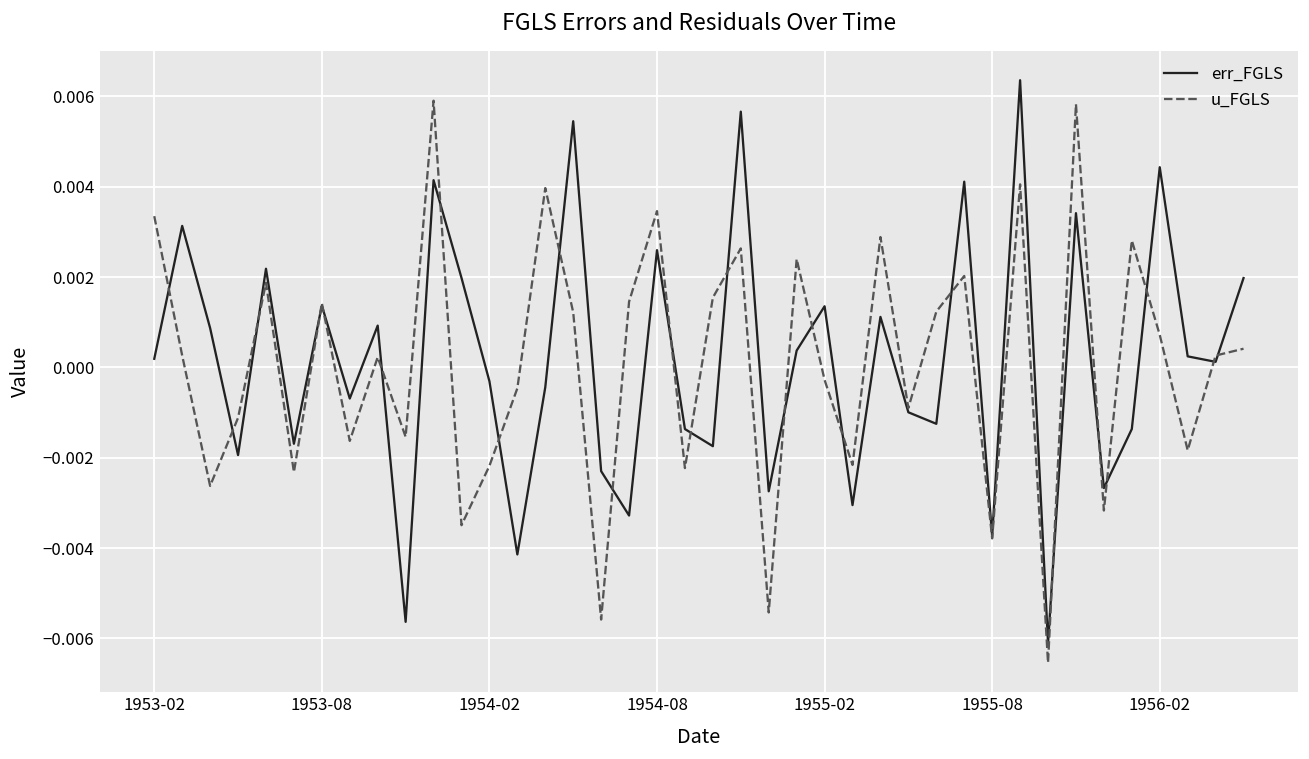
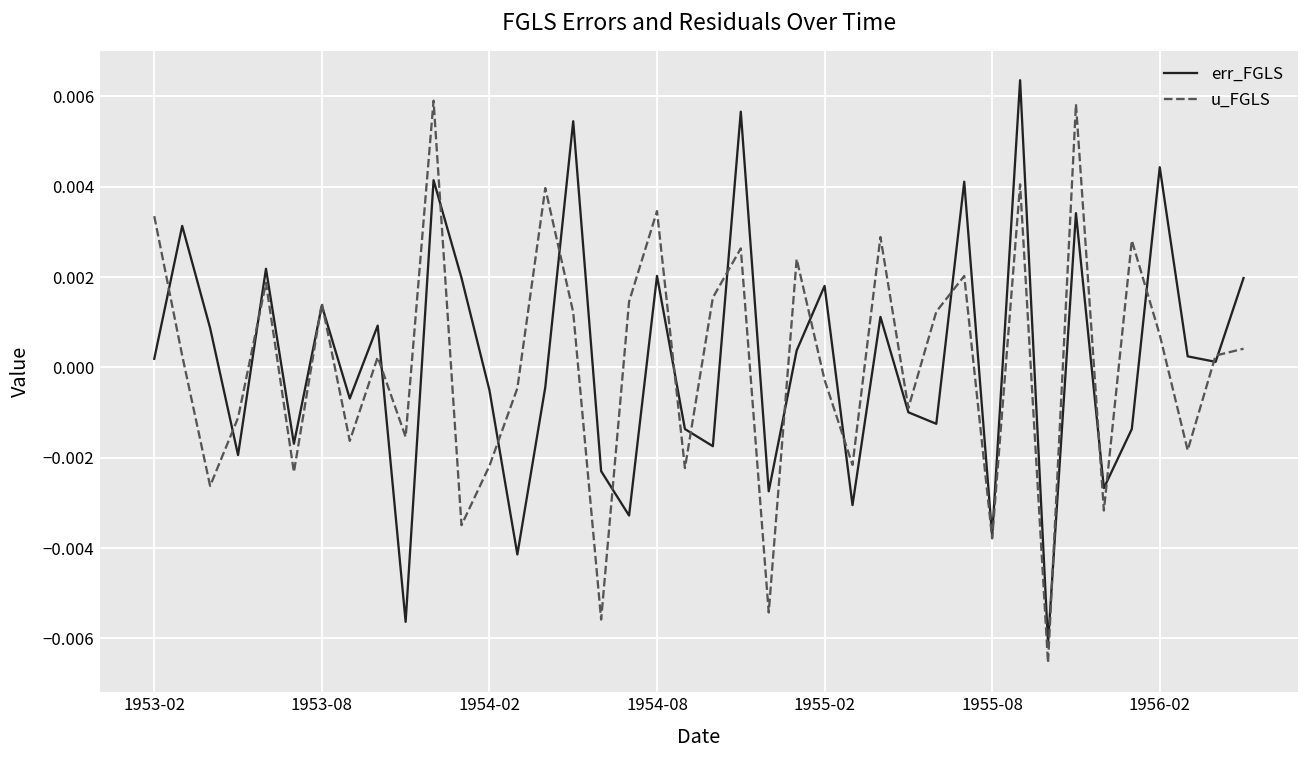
err_FGLS, 1954-02: -0.0003 -> -0.0005
err_FGLS, 1954-08: 0.0026 -> 0.0020
err_FGLS, 1955-02: 0.0014 -> 0.0018
